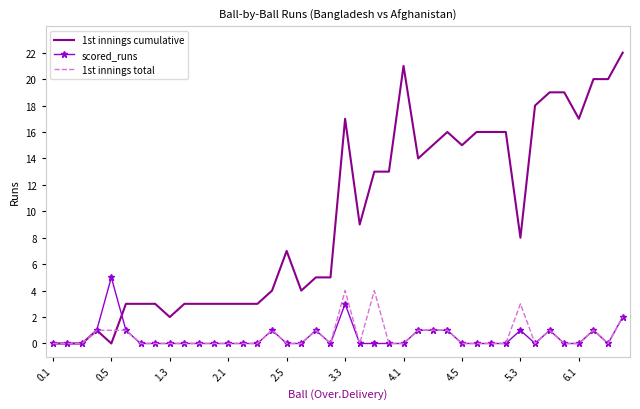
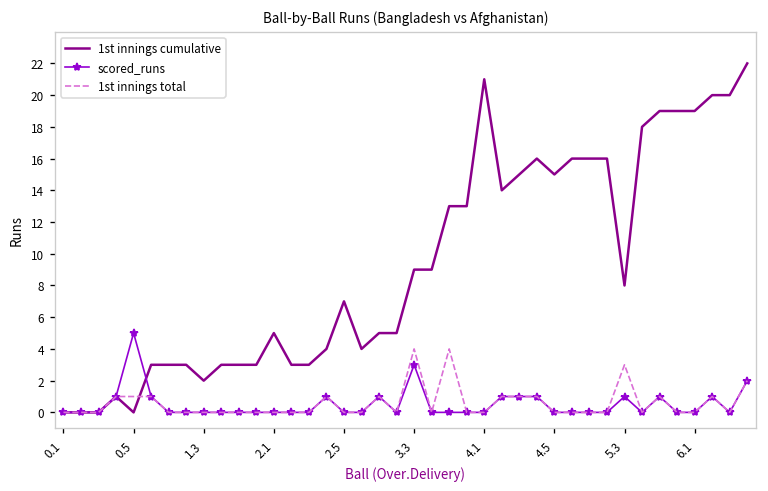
1st innings cumulative, 2.1: 3 -> 5
1st innings cumulative, 3.3: 17 -> 9
1st innings cumulative, 6.1: 17 -> 19
